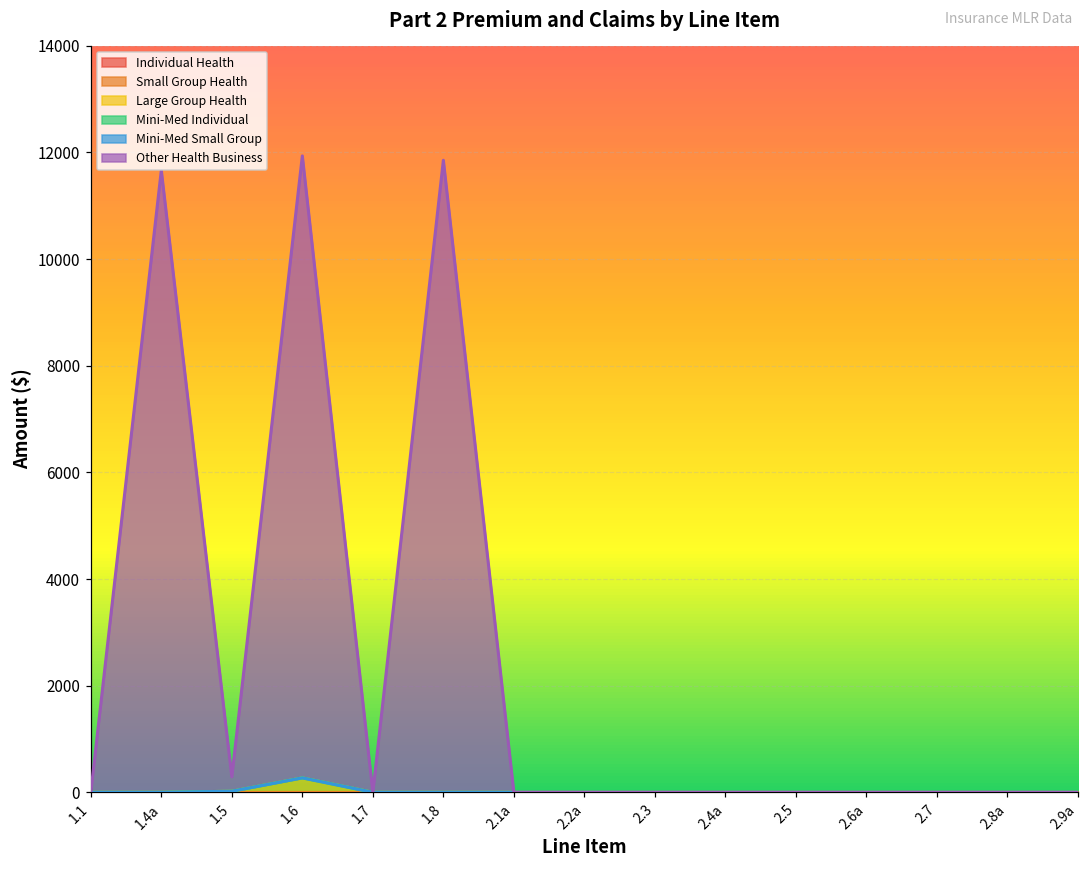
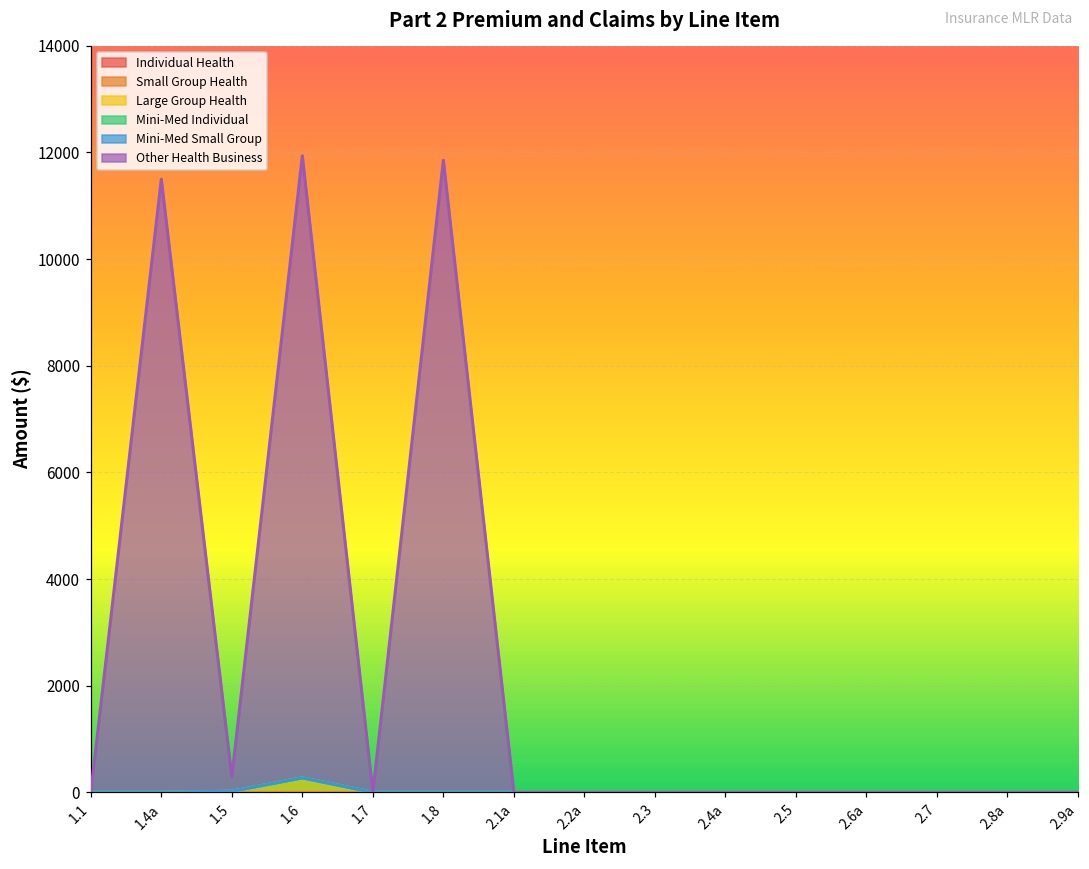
Other Health Business, 1.4a: 11700 -> 11500
